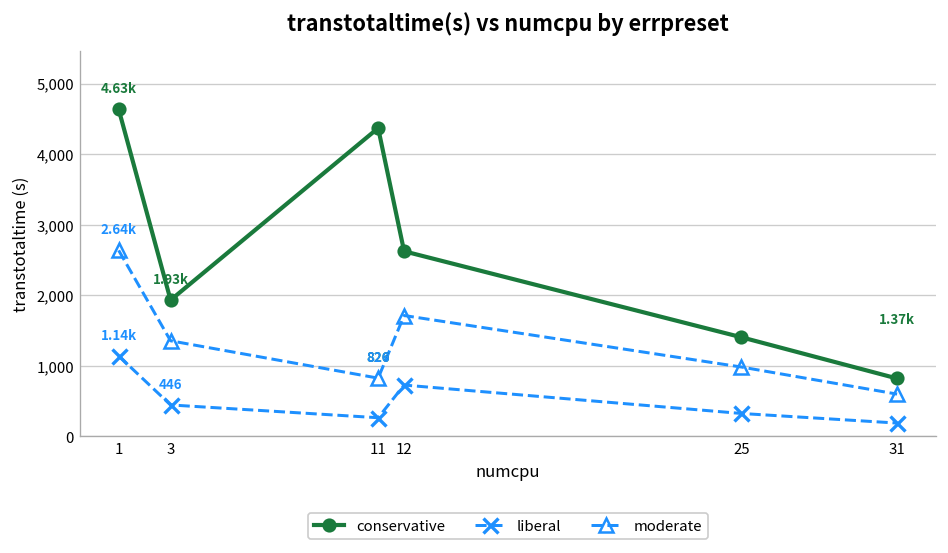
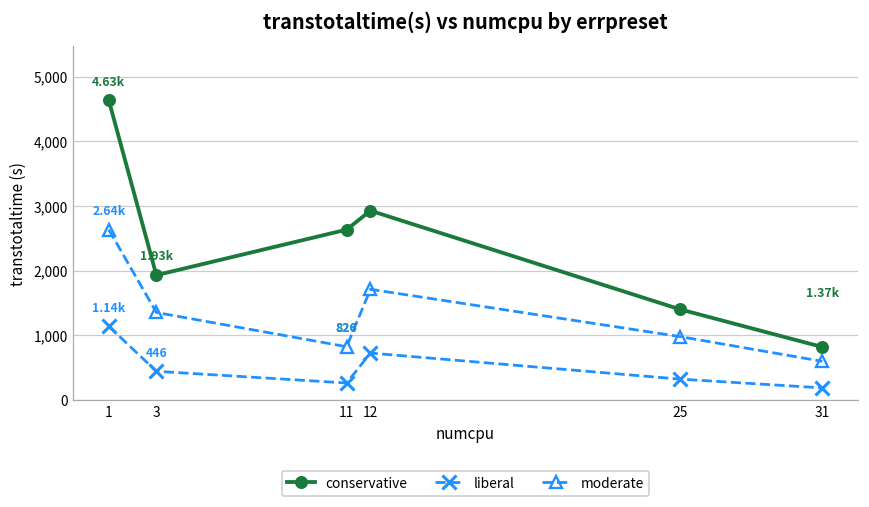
conservative, 11: 4,400 -> 2,600
conservative, 12: 2,600 -> 2,900
